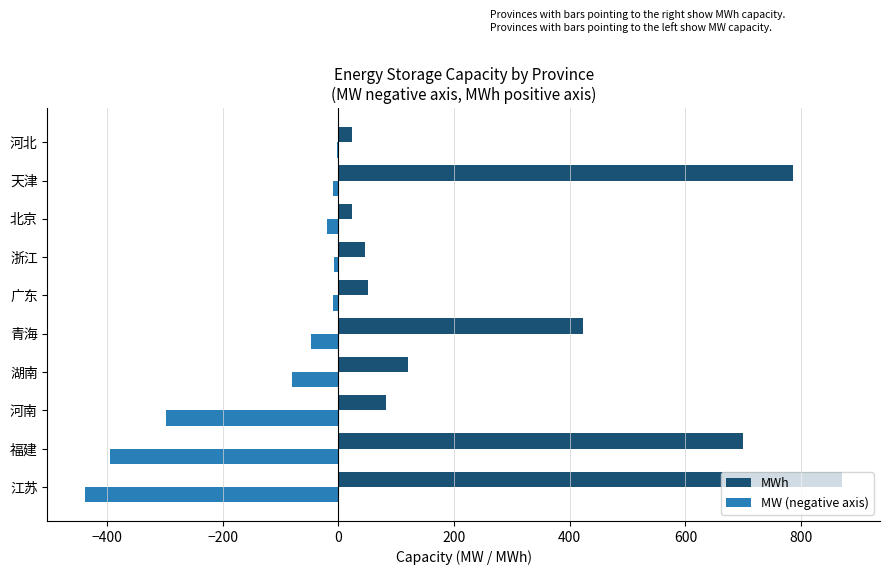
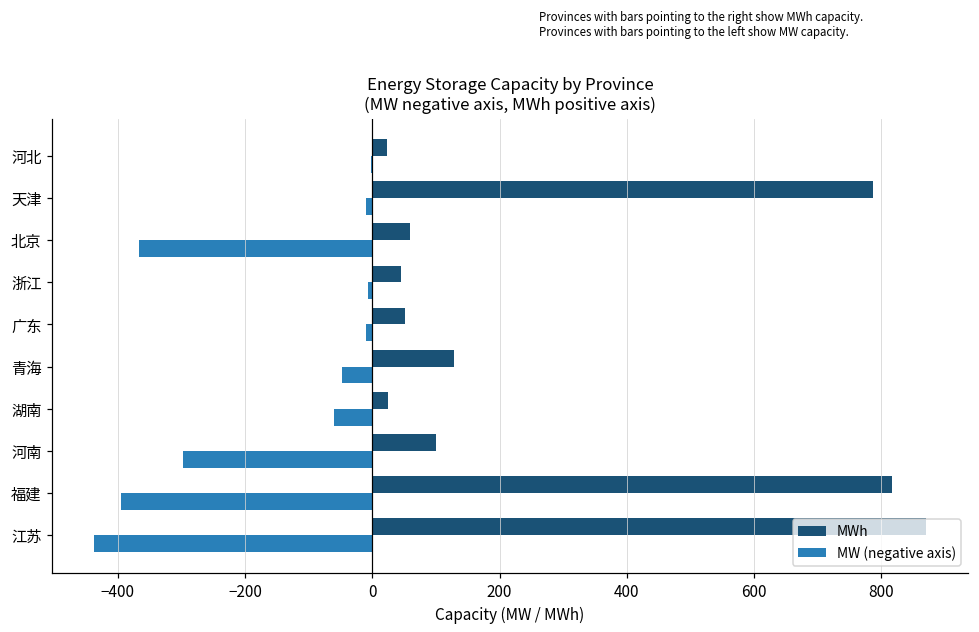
MWh, 北京: 20 -> 60
MW (negative axis), 北京: -20 -> -370
MWh, 青海: 420 -> 130
MWh, 湖南: 120 -> 20
MW (negative axis), 湖南: -80 -> -60
MWh, 河南: 80 -> 100
MWh, 福建: 700 -> 820
